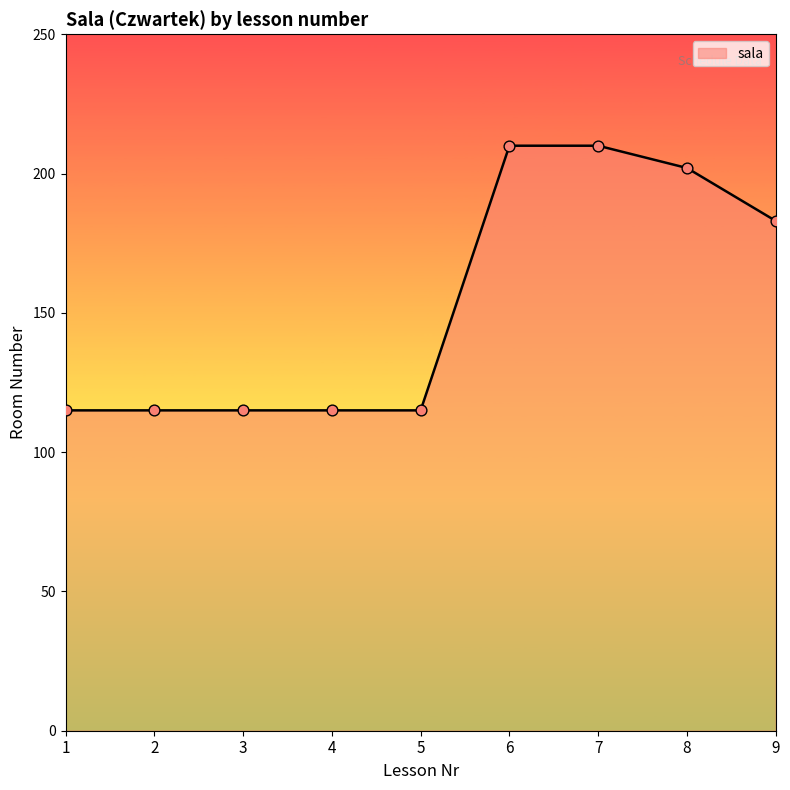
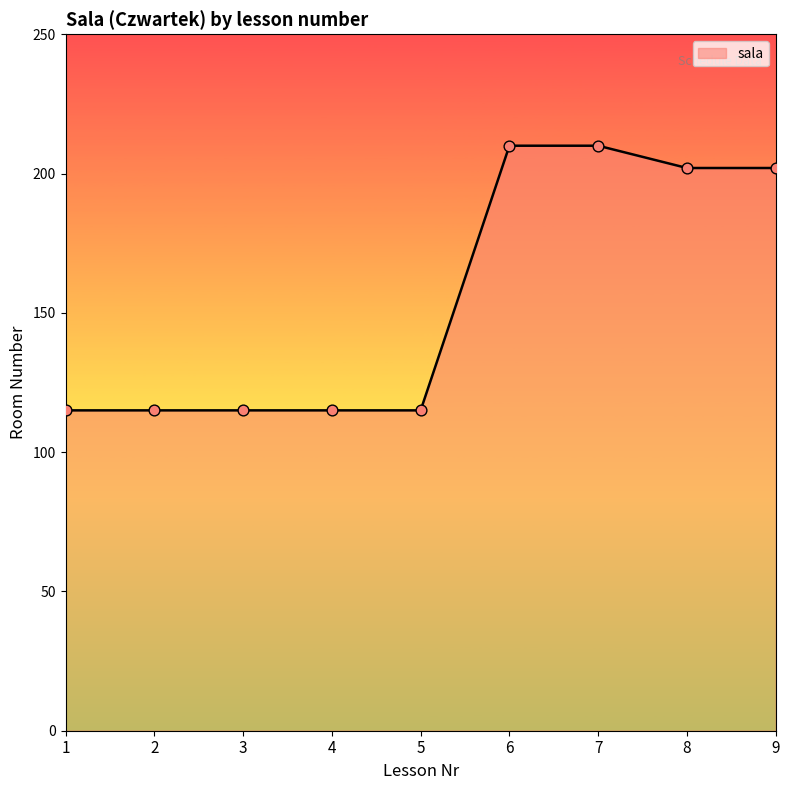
9: 183 -> 202
